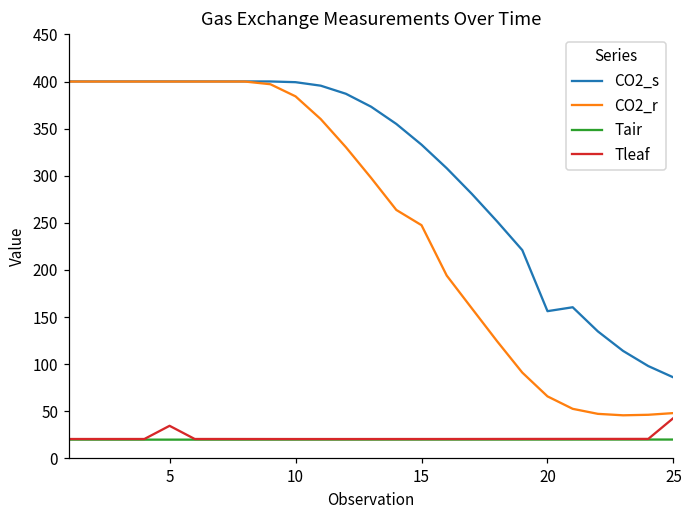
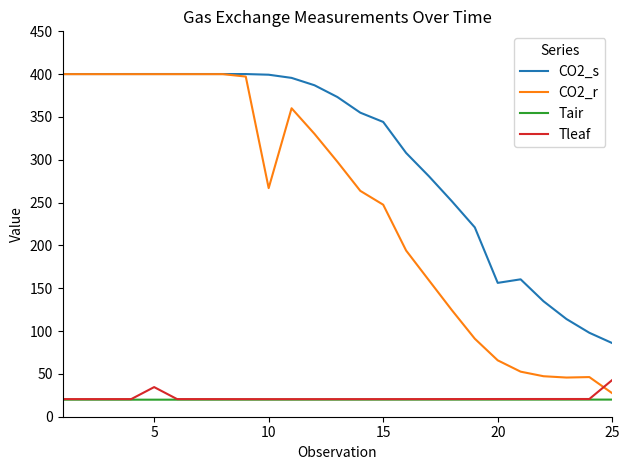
CO2_r, 10: 380 -> 270
CO2_s, 15: 330 -> 340
CO2_r, 25: 50 -> 30
